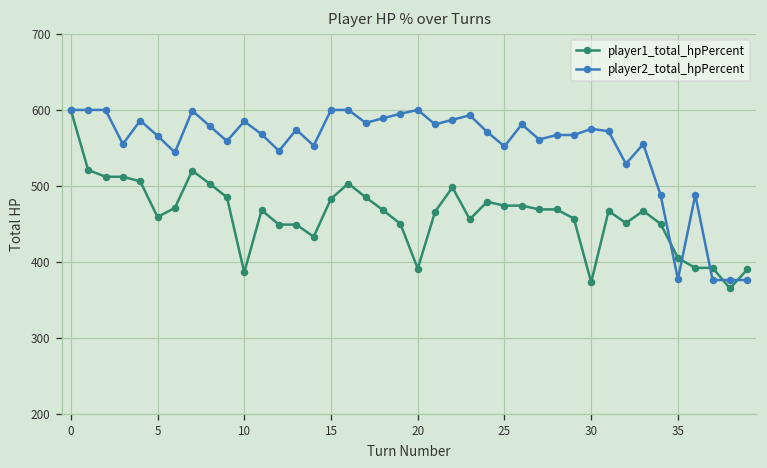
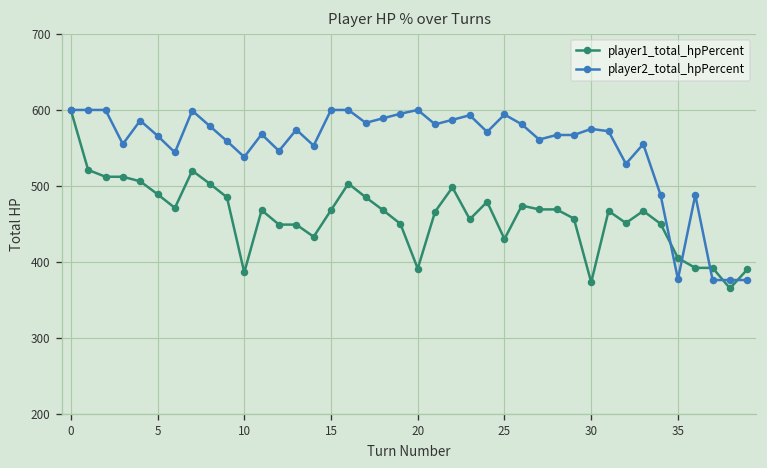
player1_total_hpPercent, 5: 460 -> 490
player2_total_hpPercent, 10: 590 -> 540
player1_total_hpPercent, 15: 480 -> 470
player1_total_hpPercent, 25: 470 -> 430
player2_total_hpPercent, 25: 550 -> 590
